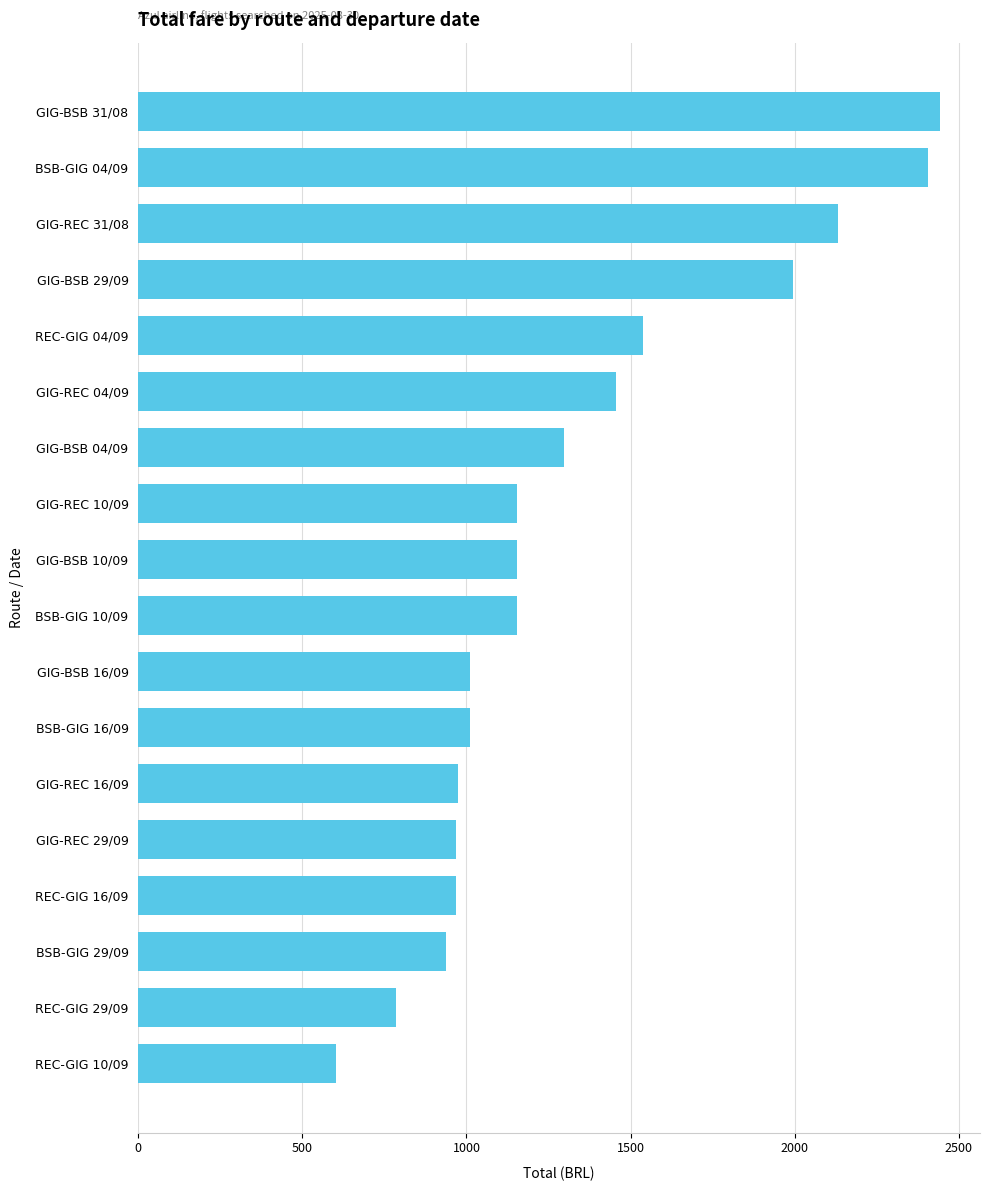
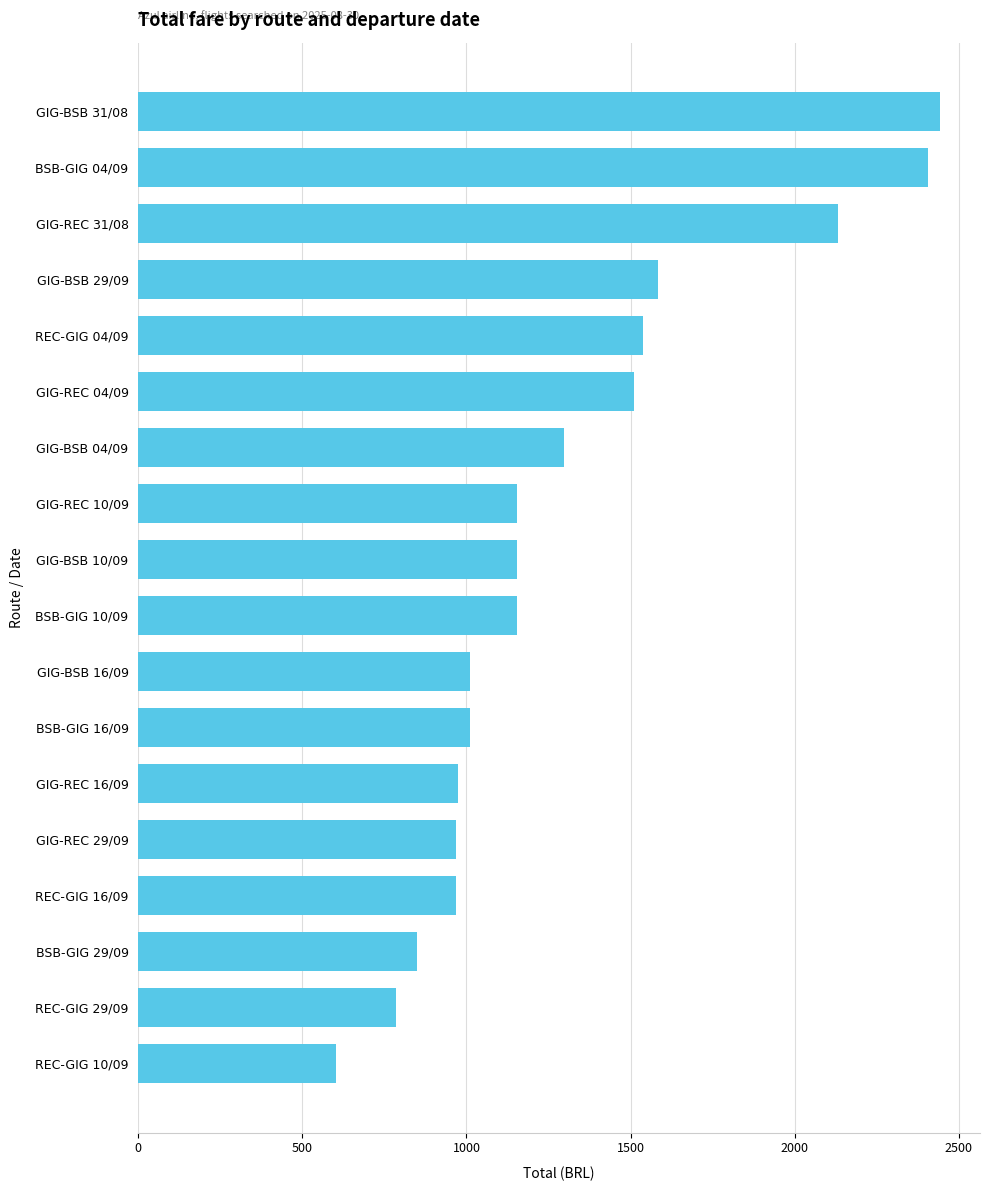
GIG-BSB 29/09: 2000 -> 1580
GIG-REC 04/09: 1460 -> 1510
BSB-GIG 29/09: 940 -> 850
